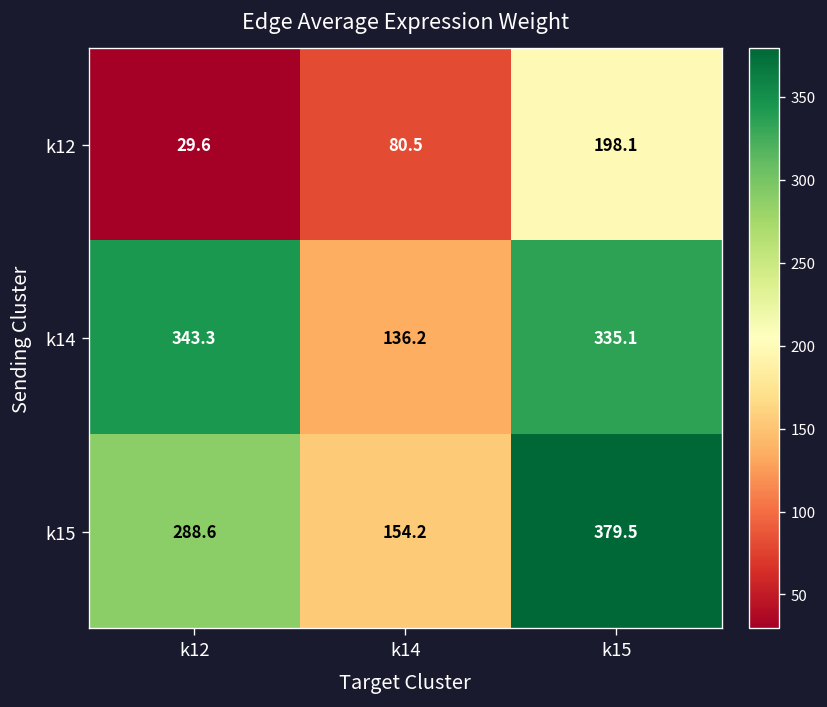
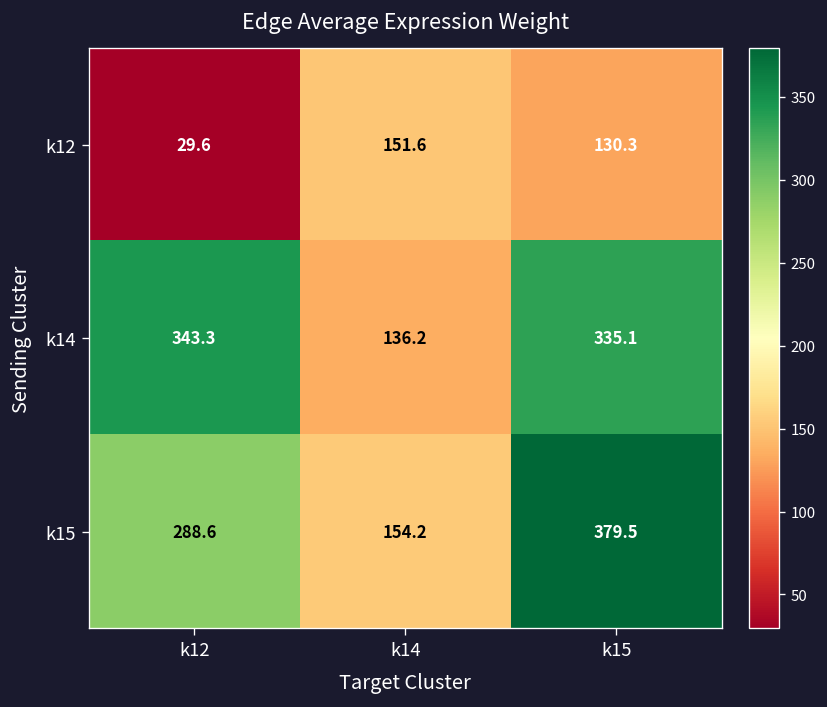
k12, k14: 80.5 -> 151.6
k12, k15: 198.1 -> 130.3
